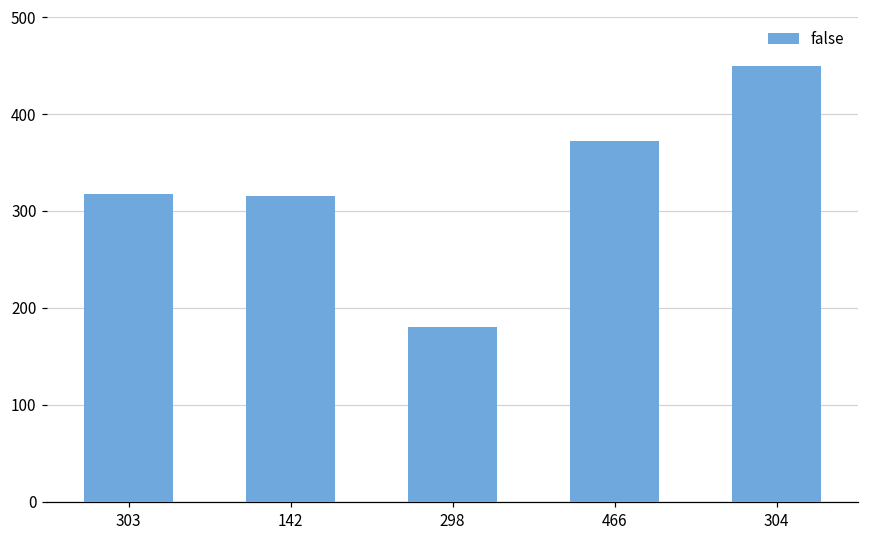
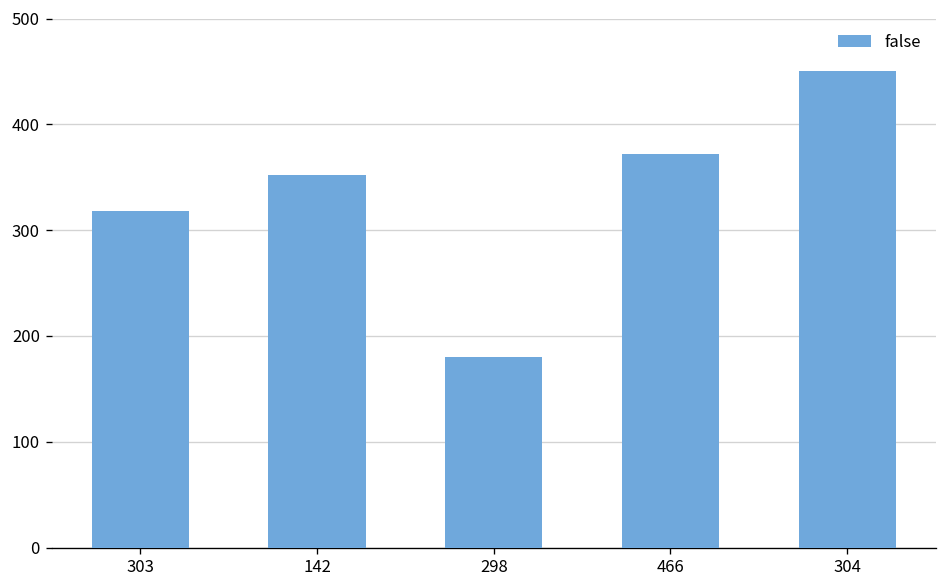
142: 320 -> 350
